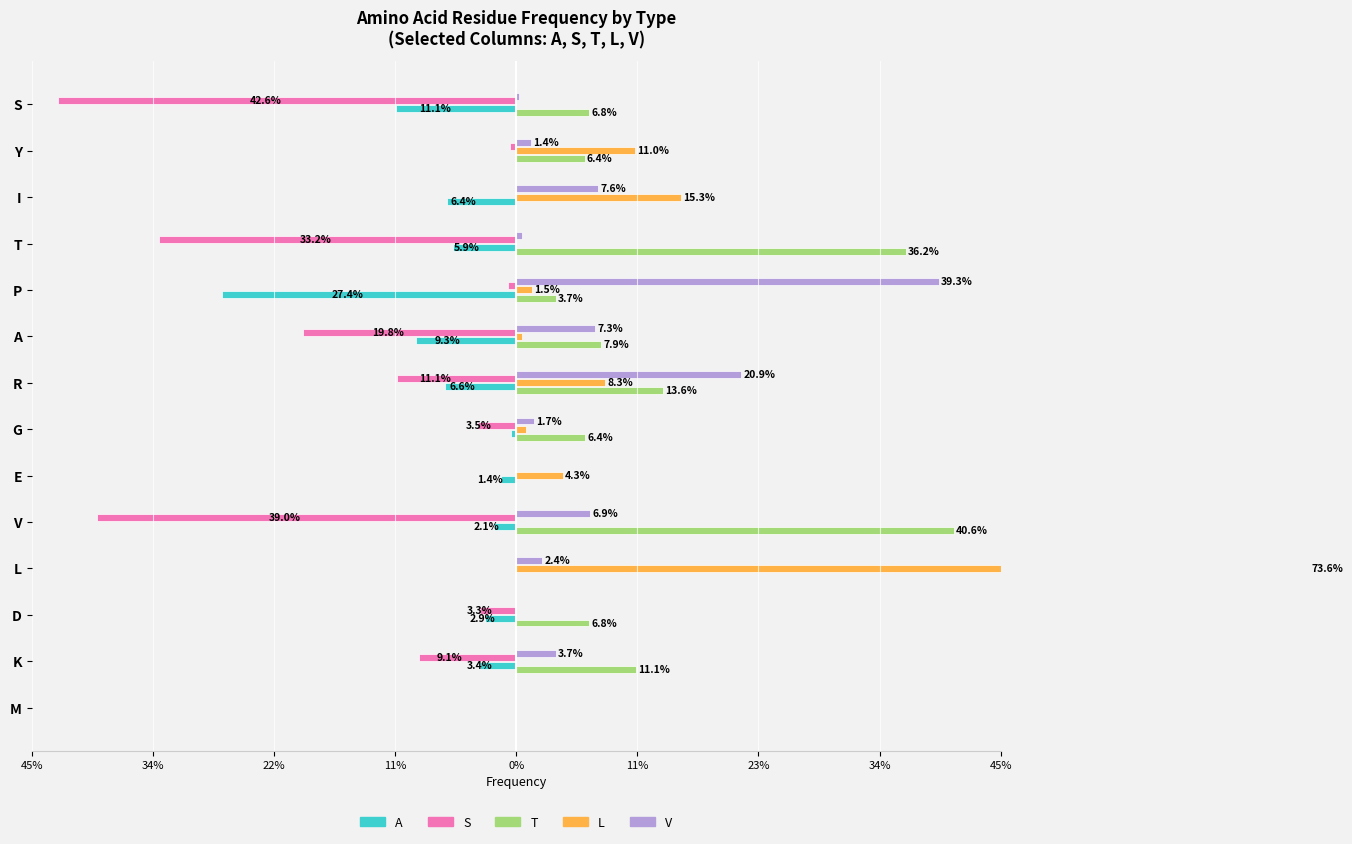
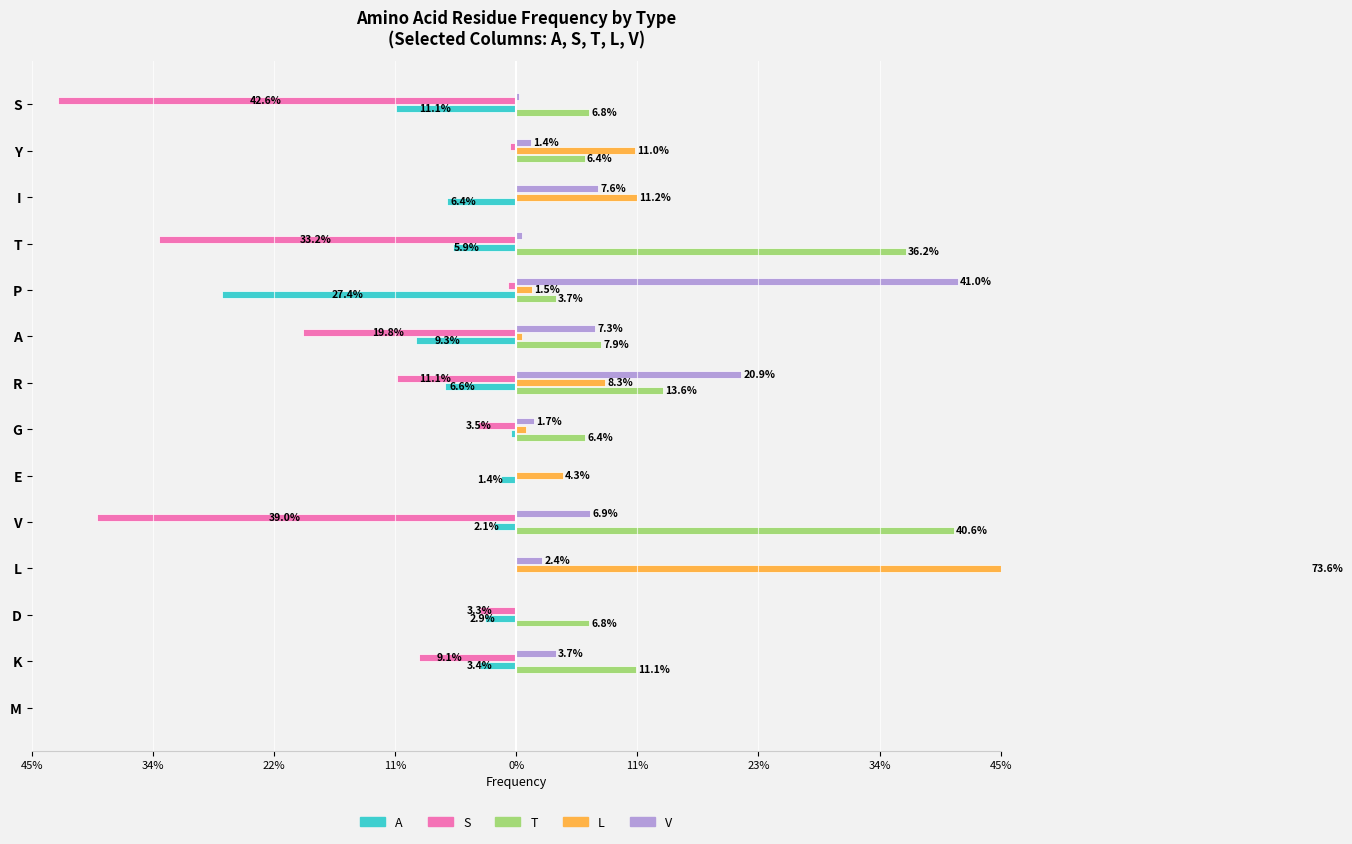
L, I: 15.3% -> 11.2%
V, P: 39.3% -> 41.0%
